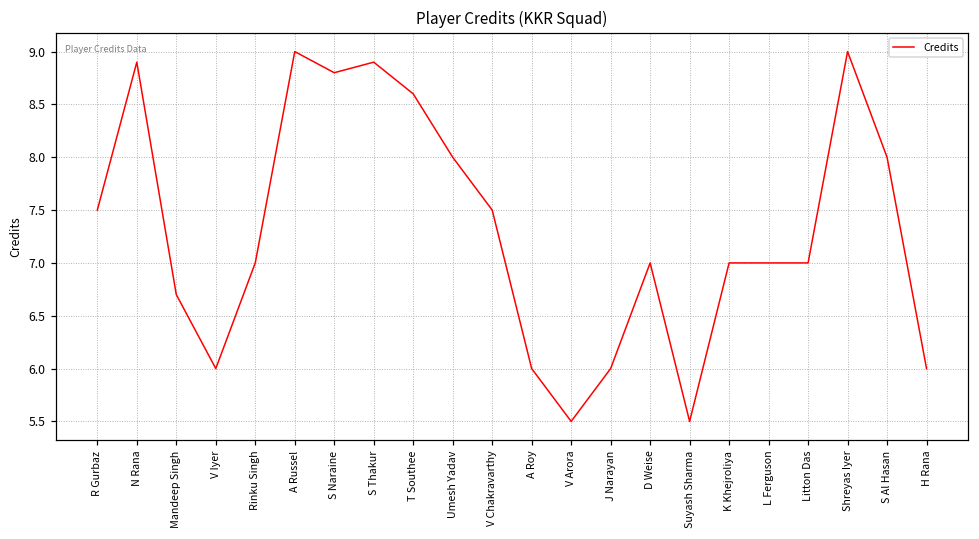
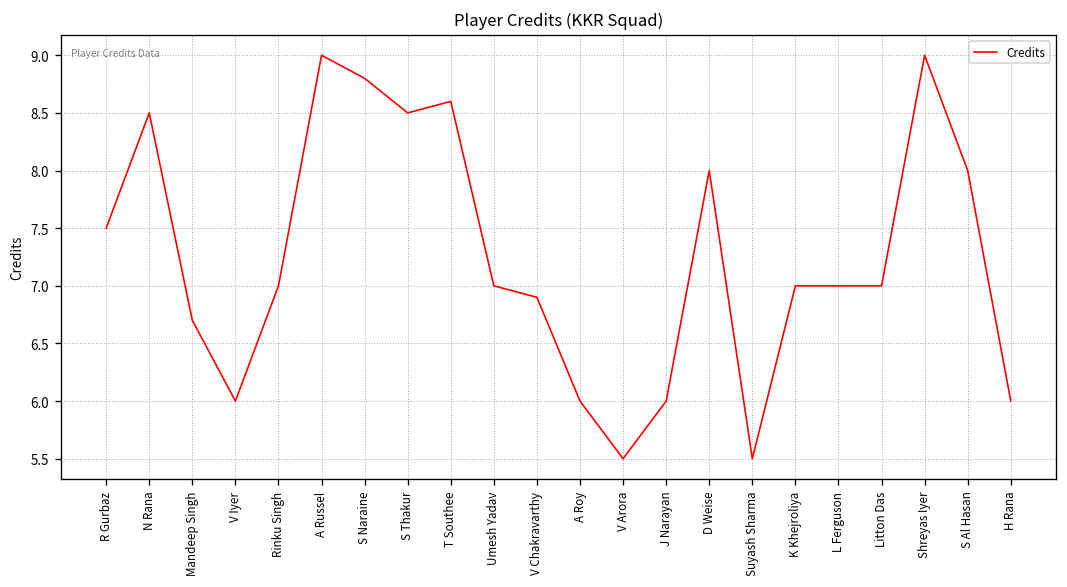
N Rana: 8.9 -> 8.5
S Thakur: 8.9 -> 8.5
Umesh Yadav: 8 -> 7
V Chakravarthy: 7.5 -> 6.9
D Weise: 7 -> 8
